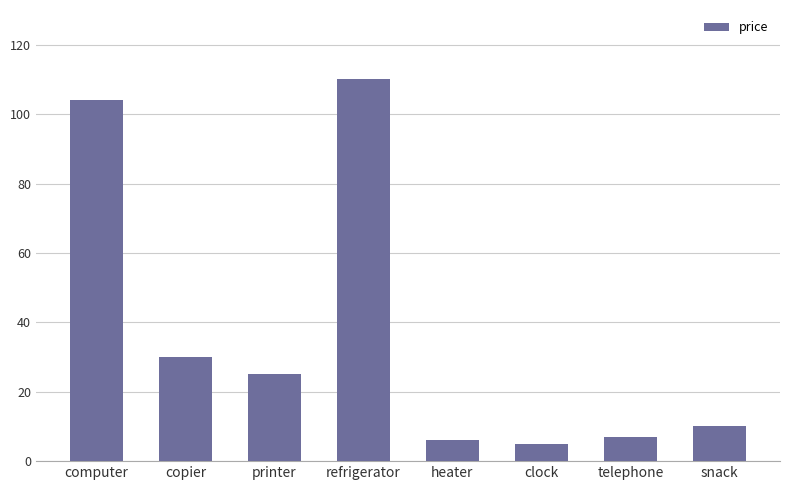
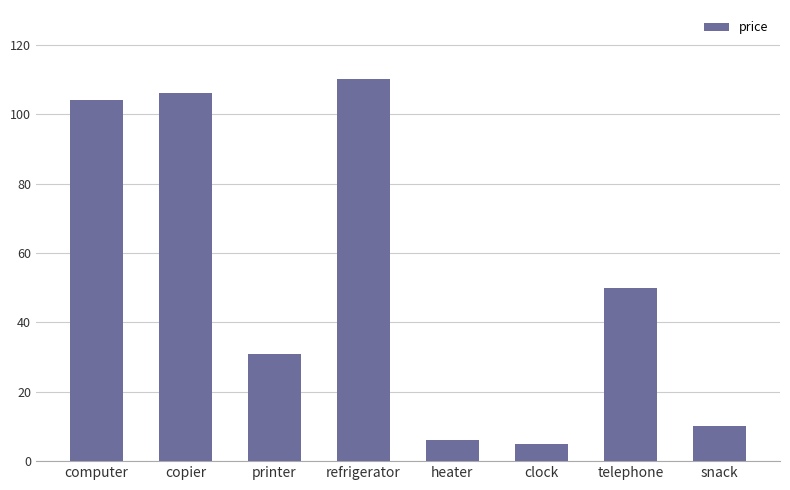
copier: 30 -> 106
printer: 25 -> 31
telephone: 7 -> 50
